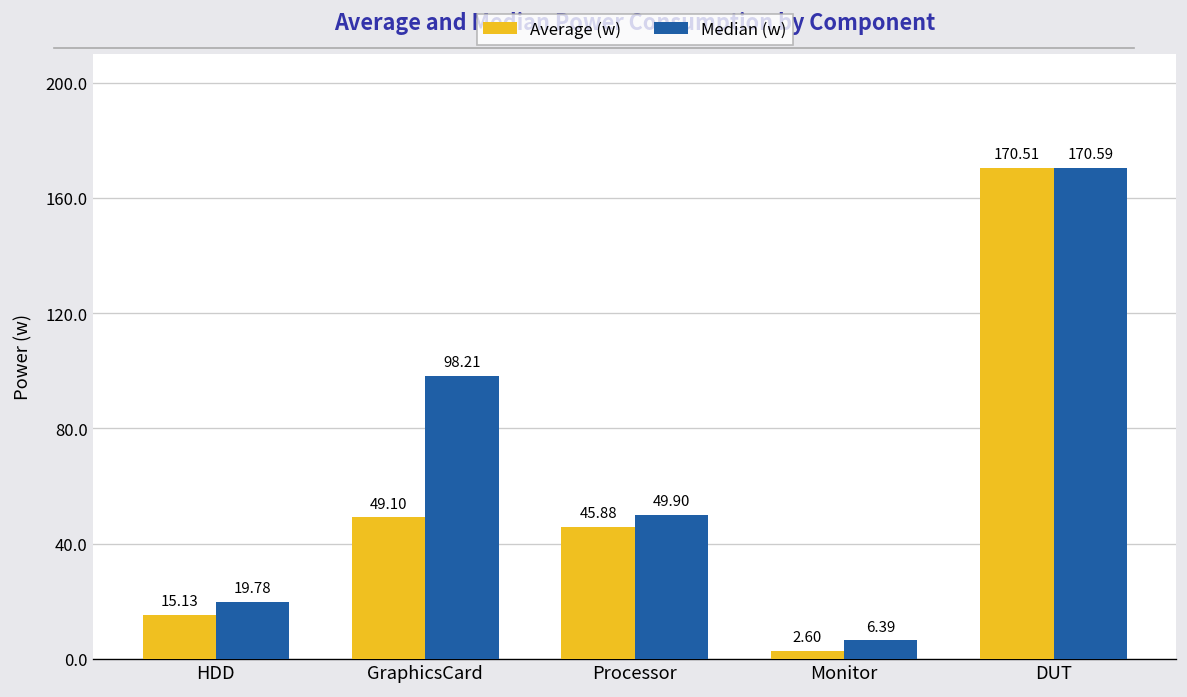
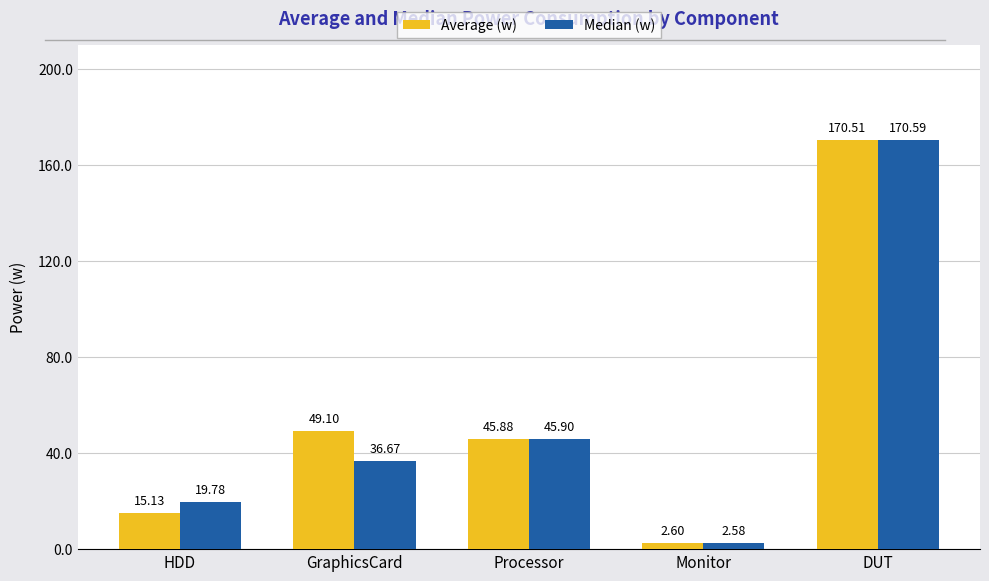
Median (w), GraphicsCard: 98.21 -> 36.67
Median (w), Processor: 49.90 -> 45.90
Median (w), Monitor: 6.39 -> 2.58
